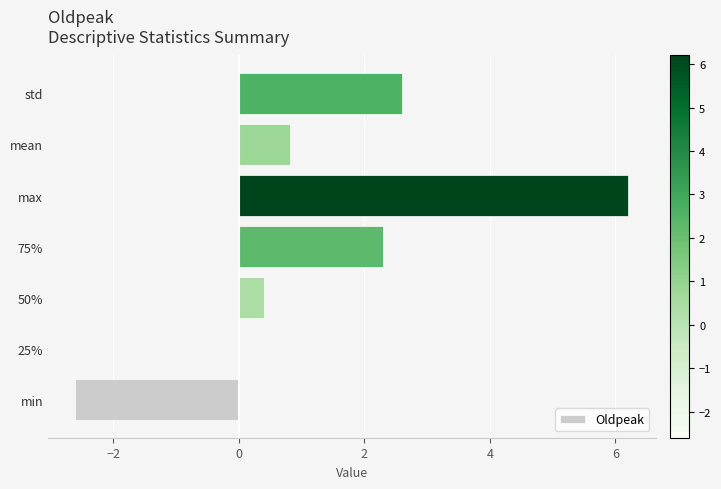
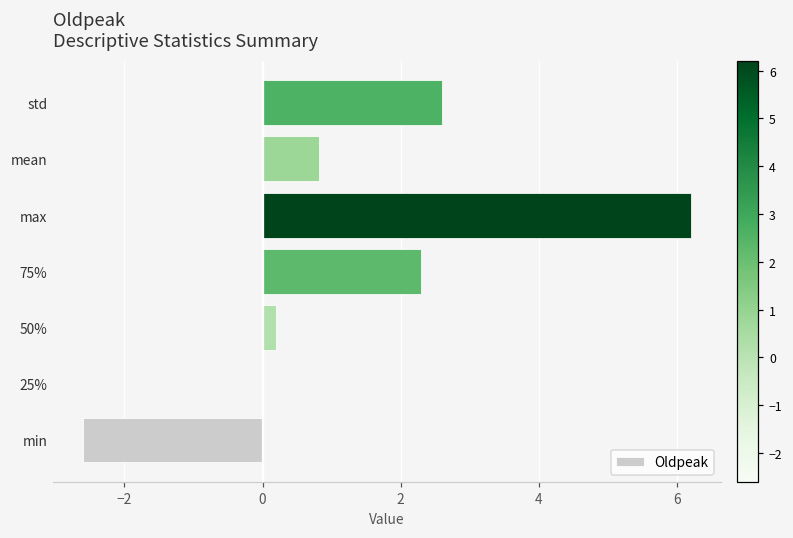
50%: 0.4 -> 0.2
